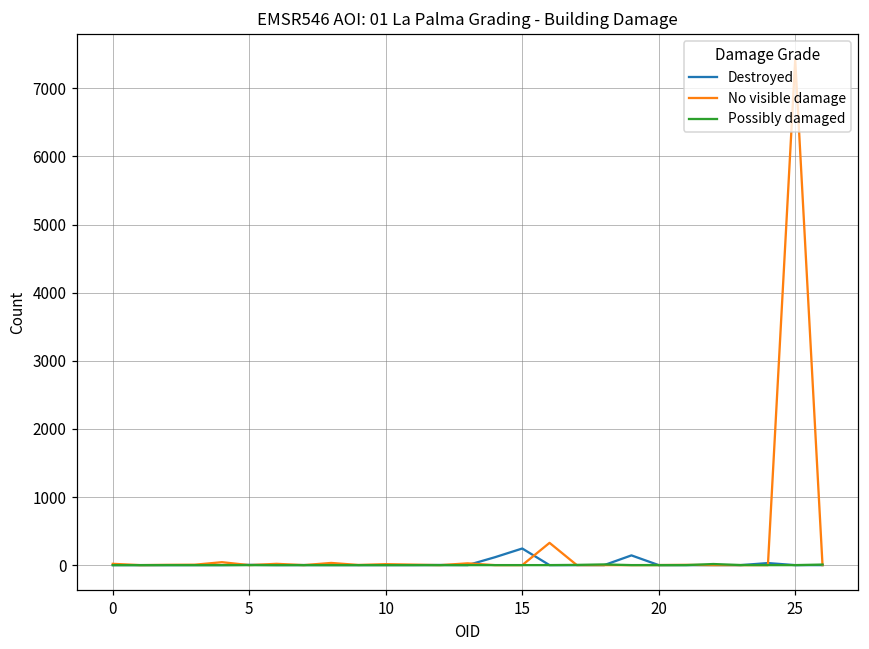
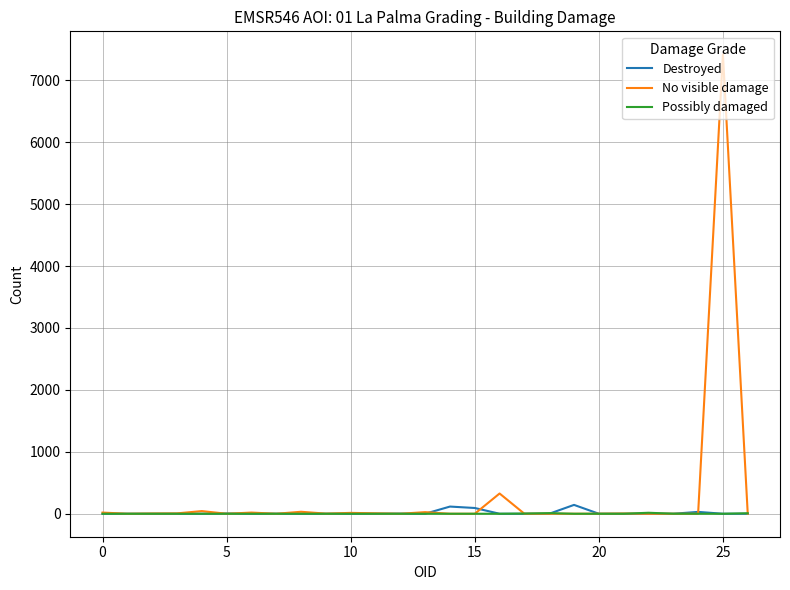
Destroyed, 15: 200 -> 100
